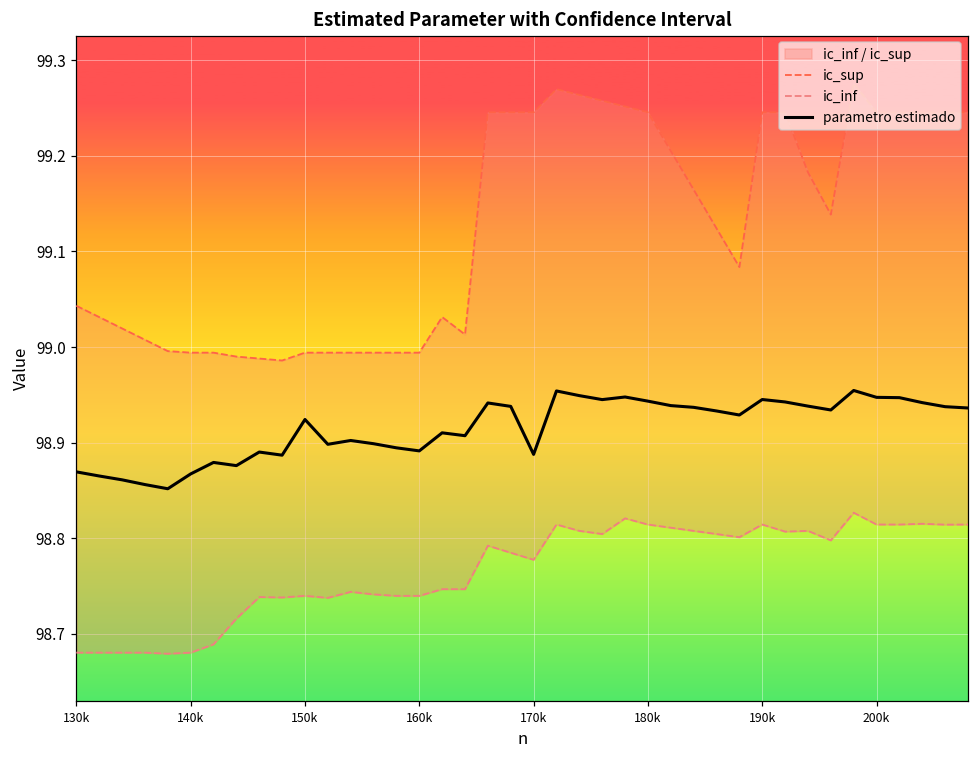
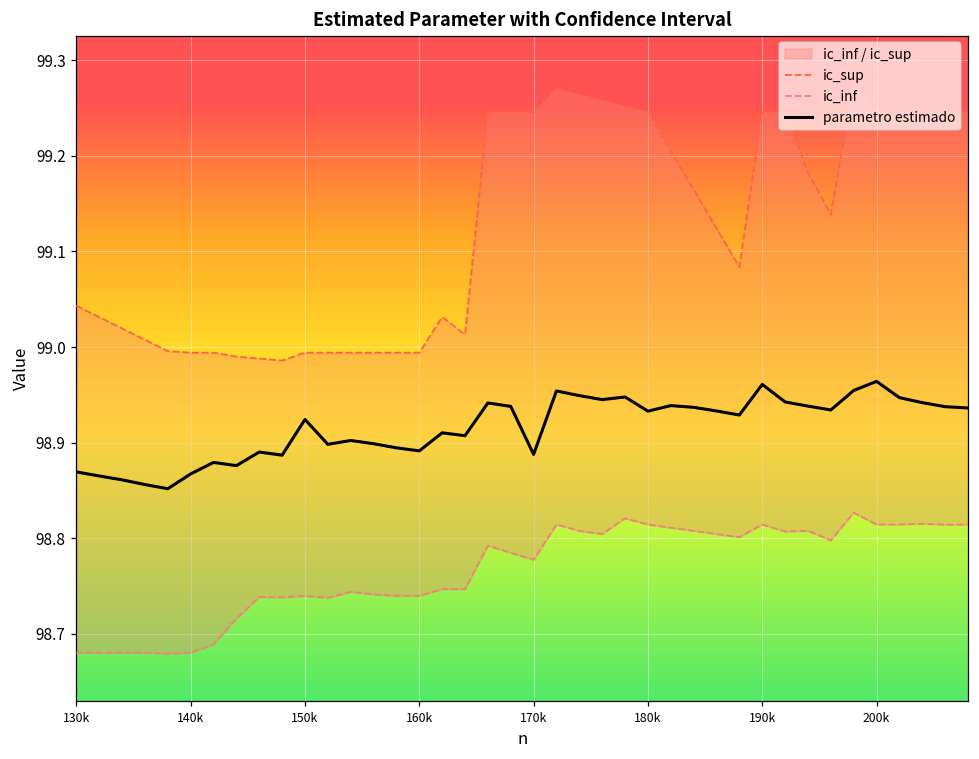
parametro estimado, 180k: 98.94 -> 98.93
parametro estimado, 190k: 98.95 -> 98.96
parametro estimado, 200k: 98.95 -> 98.96
